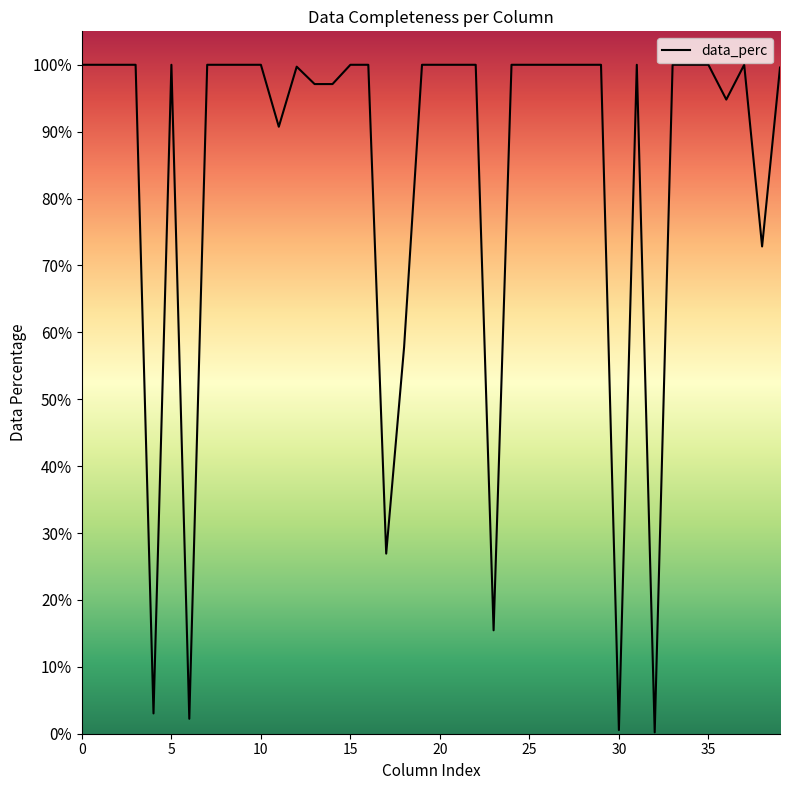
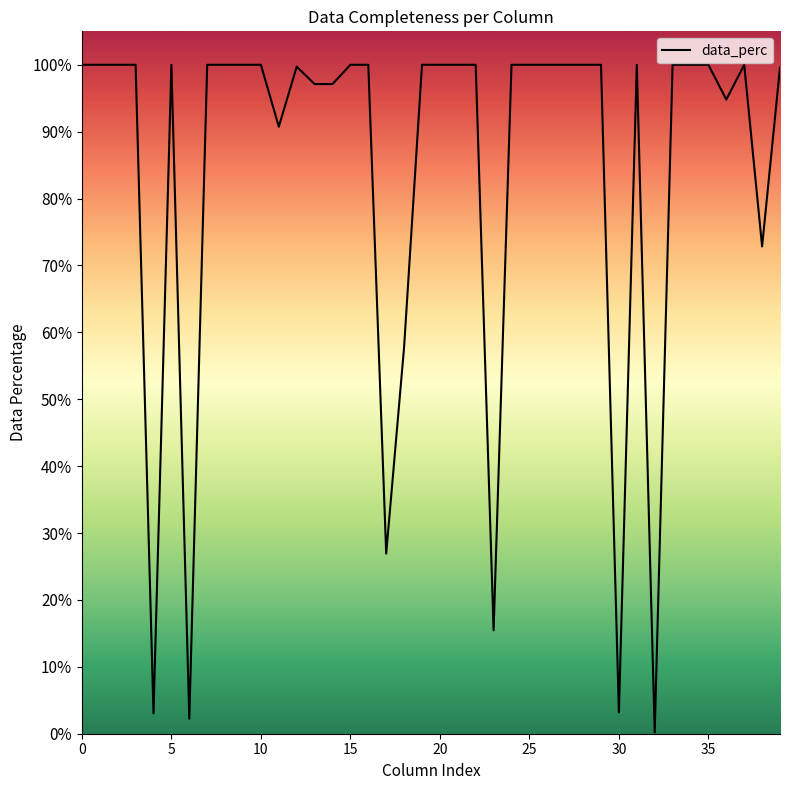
30: 1% -> 3%
